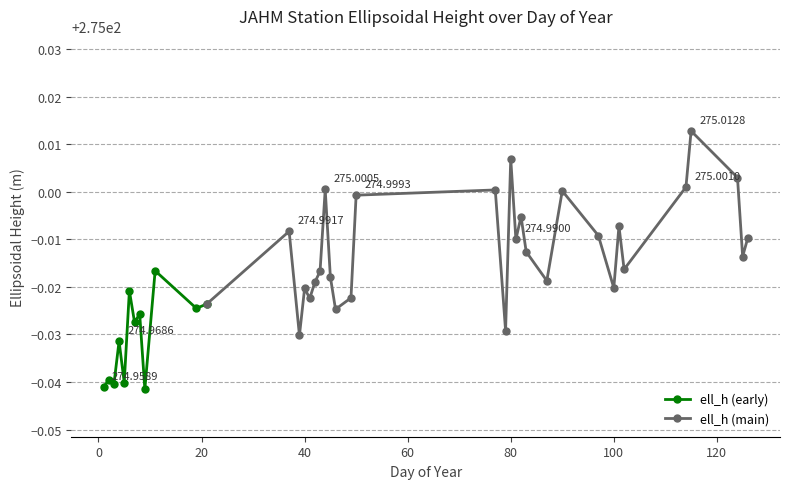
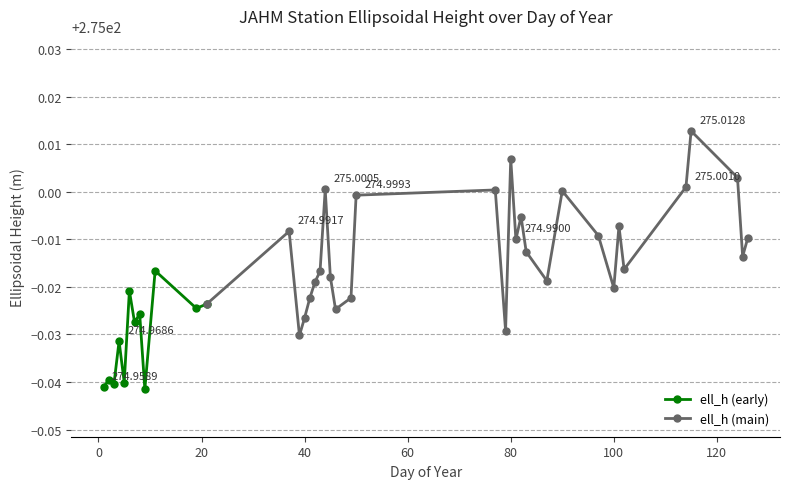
ell_h (main), 40: 274.980 -> 274.974
